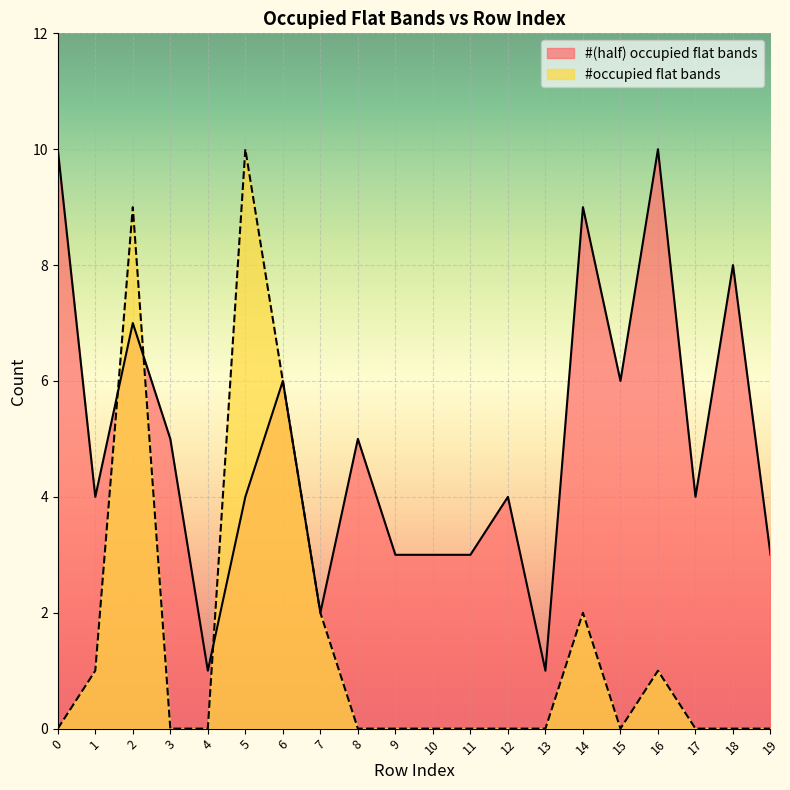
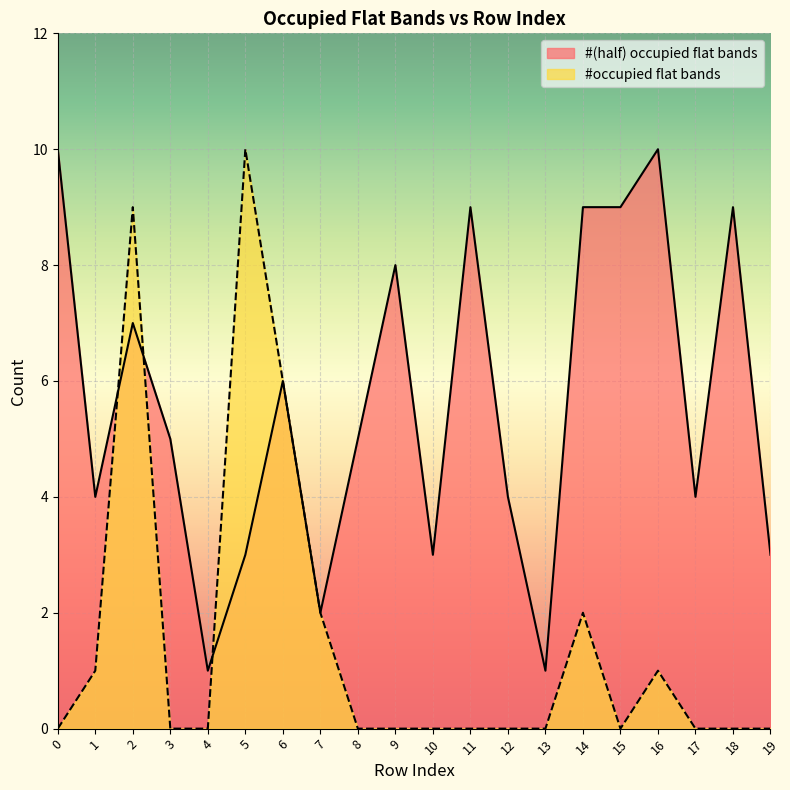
#(half) occupied flat bands, 5: 4 -> 3
#(half) occupied flat bands, 9: 3 -> 8
#(half) occupied flat bands, 11: 3 -> 9
#(half) occupied flat bands, 15: 6 -> 9
#(half) occupied flat bands, 18: 8 -> 9
